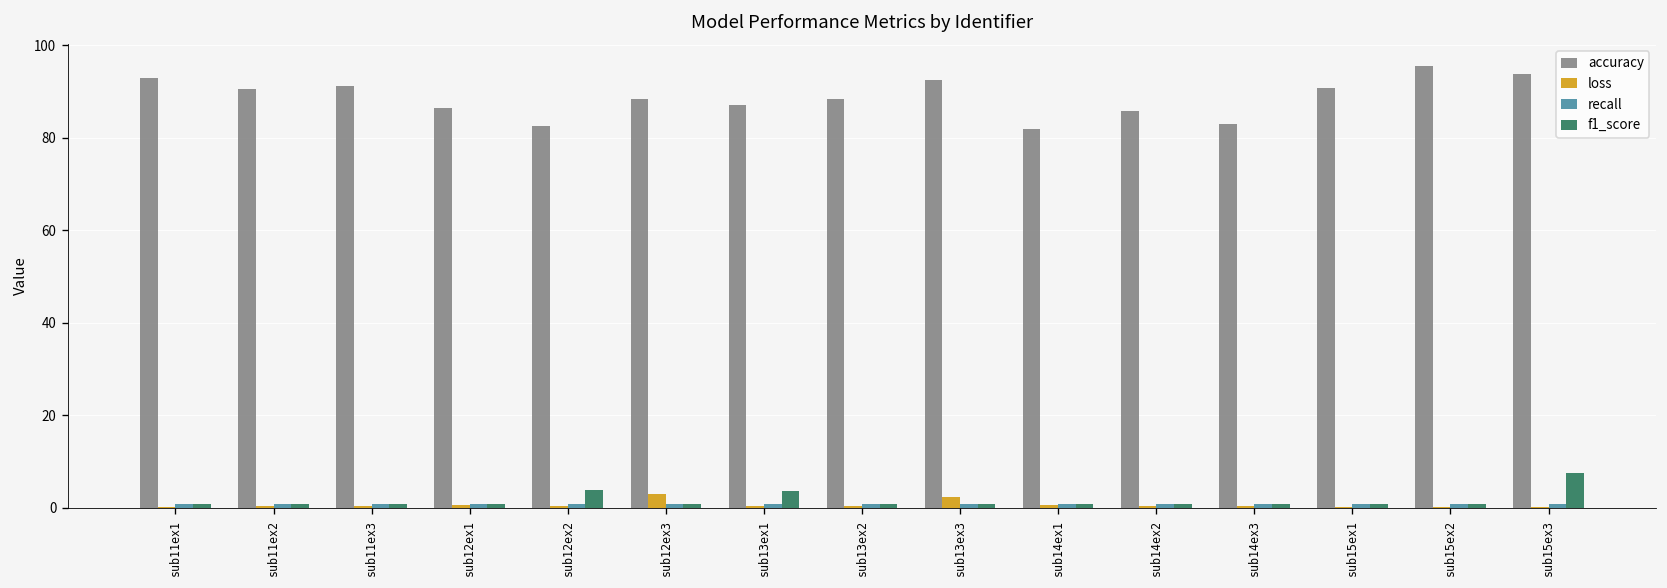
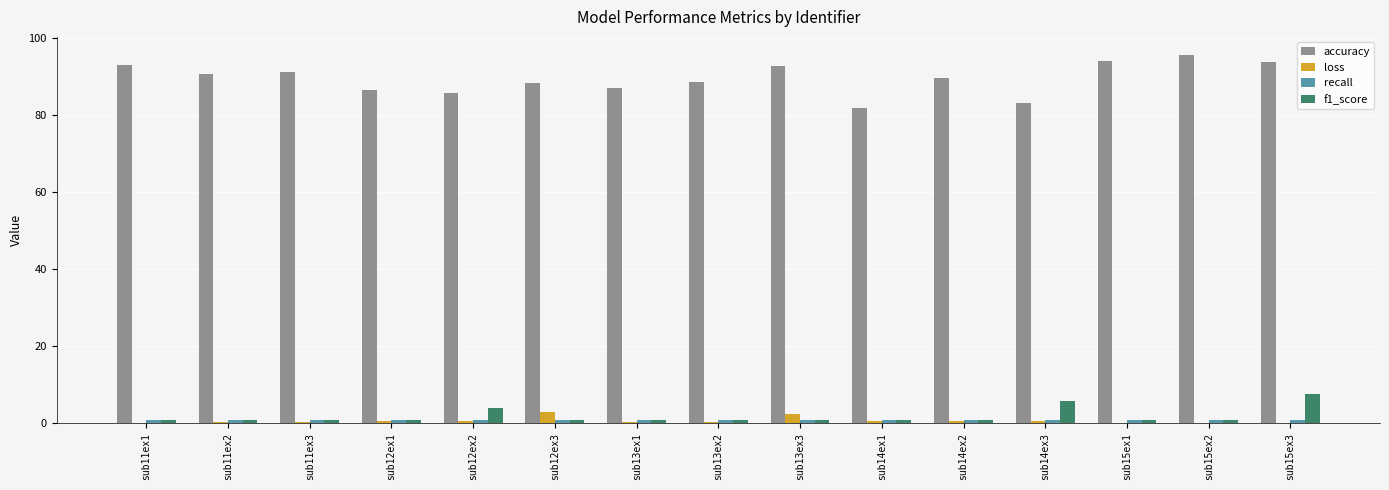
accuracy, sub12ex2: 83 -> 86
f1_score, sub13ex1: 4 -> 1
accuracy, sub14ex2: 86 -> 90
f1_score, sub14ex3: 1 -> 6
accuracy, sub15ex1: 91 -> 94
